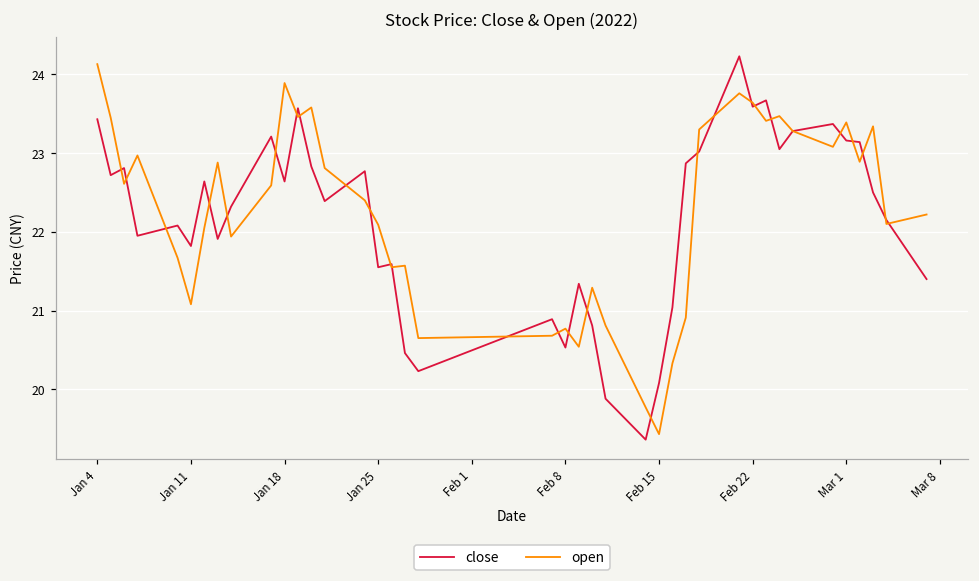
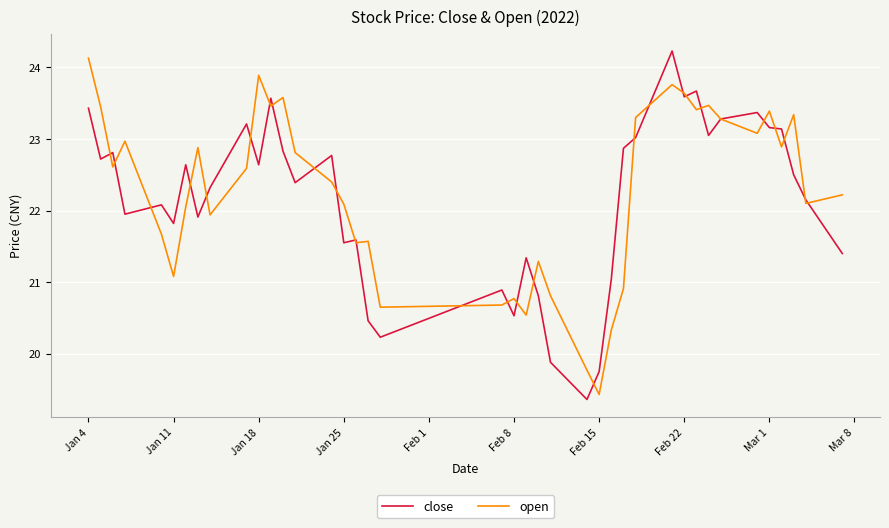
close, Feb 15: 20.1 -> 19.8
